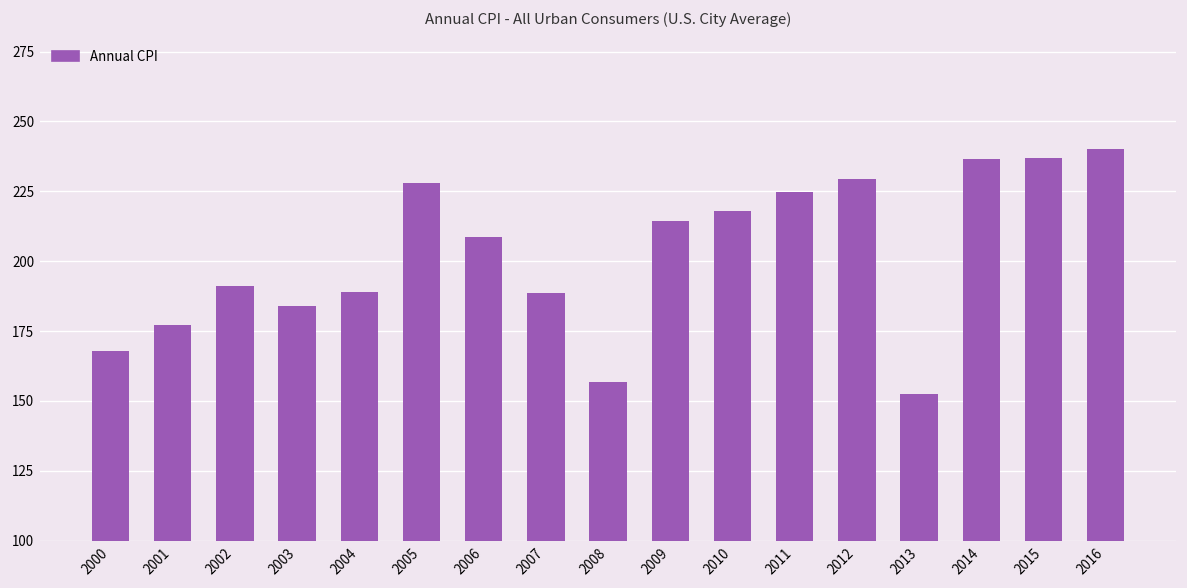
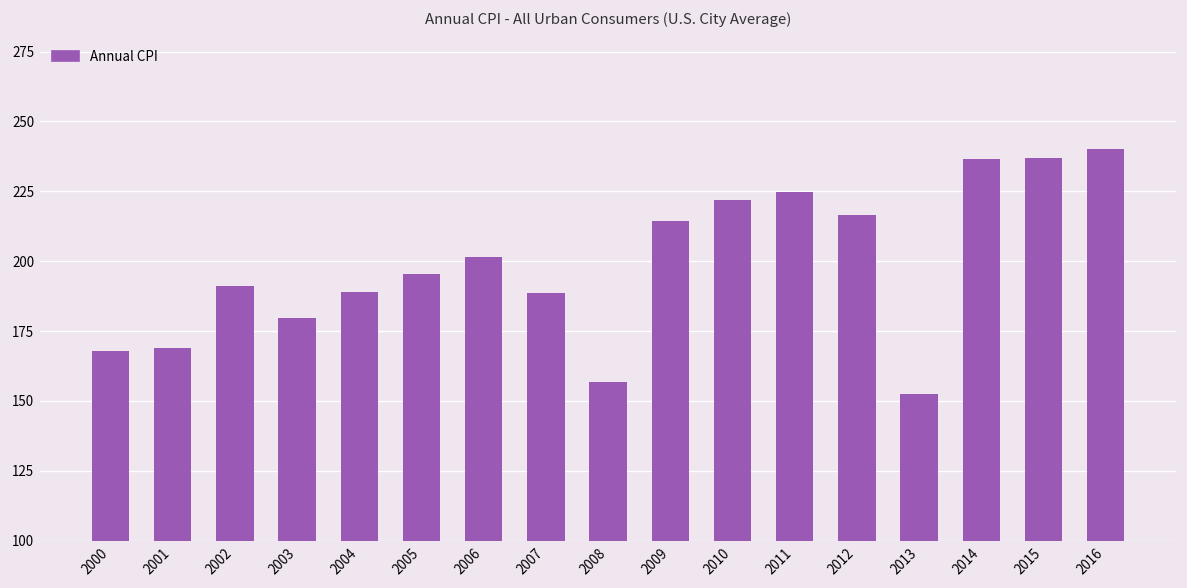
2001: 177 -> 169
2003: 184 -> 180
2005: 228 -> 195
2006: 209 -> 202
2010: 218 -> 222
2012: 230 -> 217
